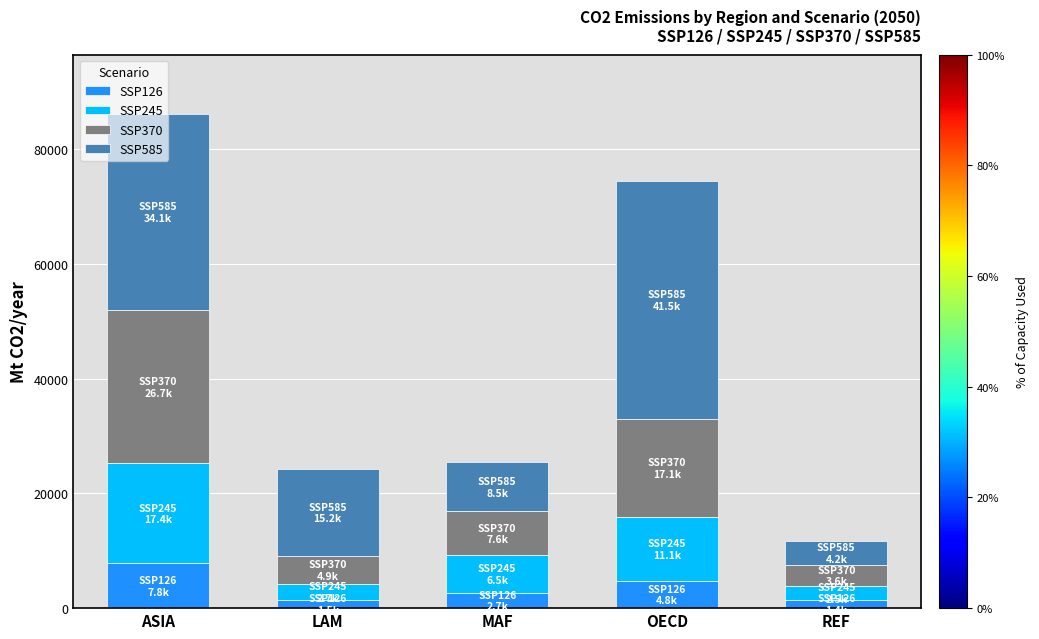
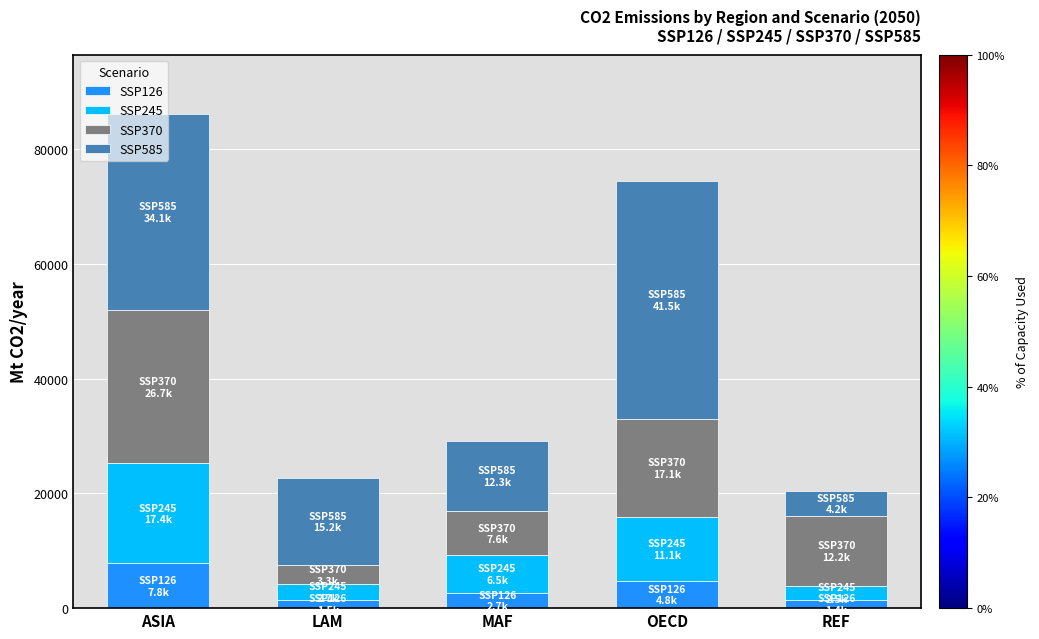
SSP370, LAM: 4.9k -> 3.3k
SSP585, MAF: 8.5k -> 12.3k
SSP370, REF: 3.6k -> 12.2k
